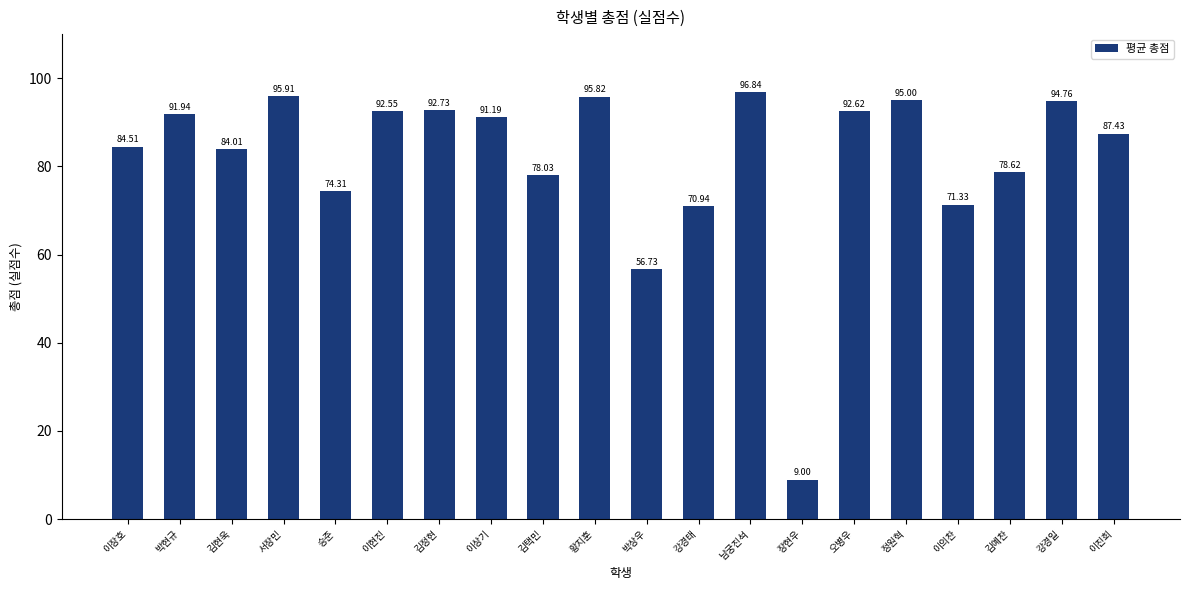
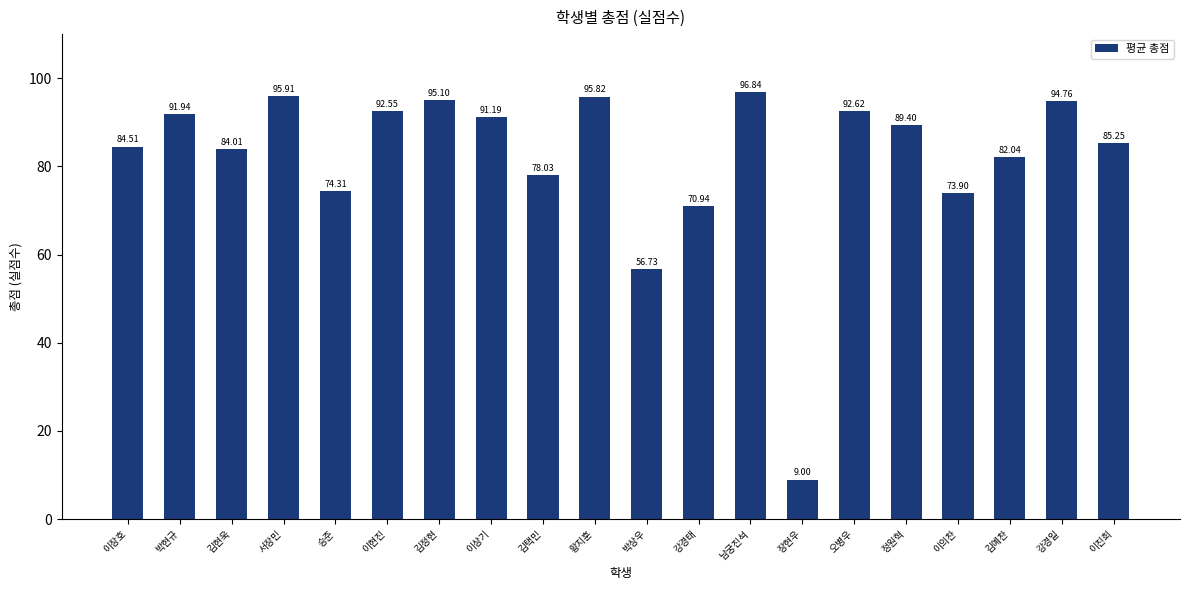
김정현: 92.73 -> 95.10
정원혁: 95.00 -> 89.40
이의찬: 71.33 -> 73.90
김예찬: 78.62 -> 82.04
이진희: 87.43 -> 85.25
